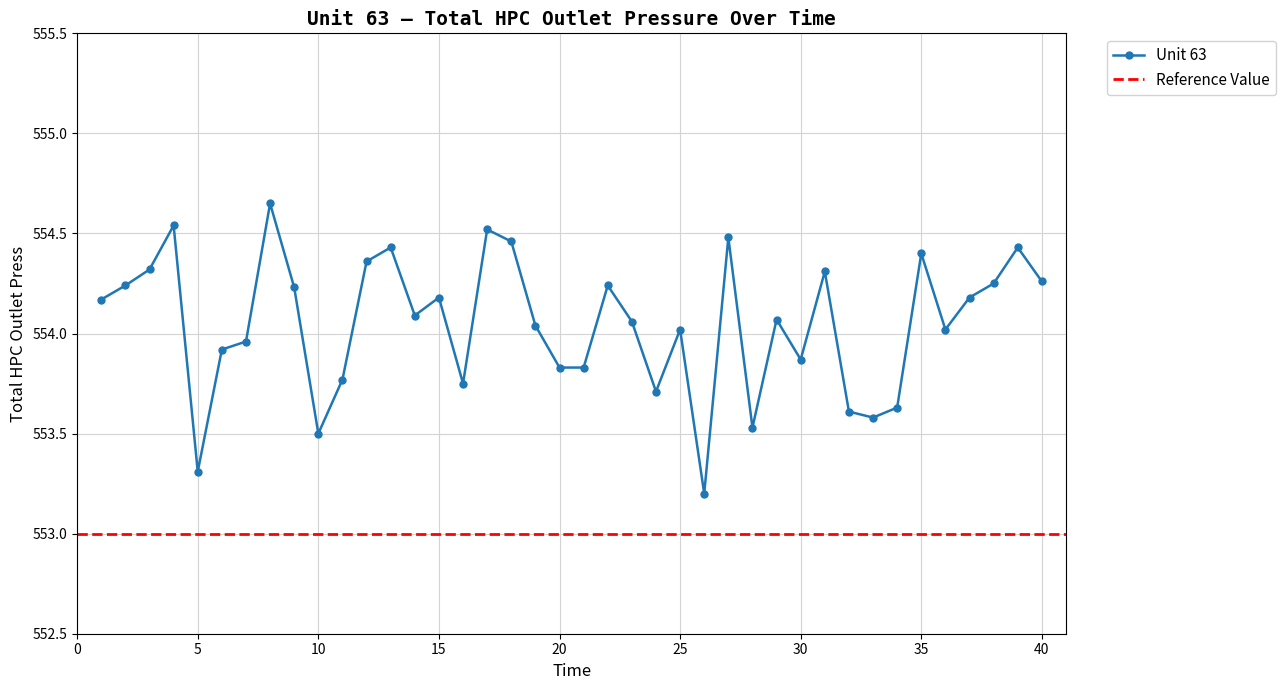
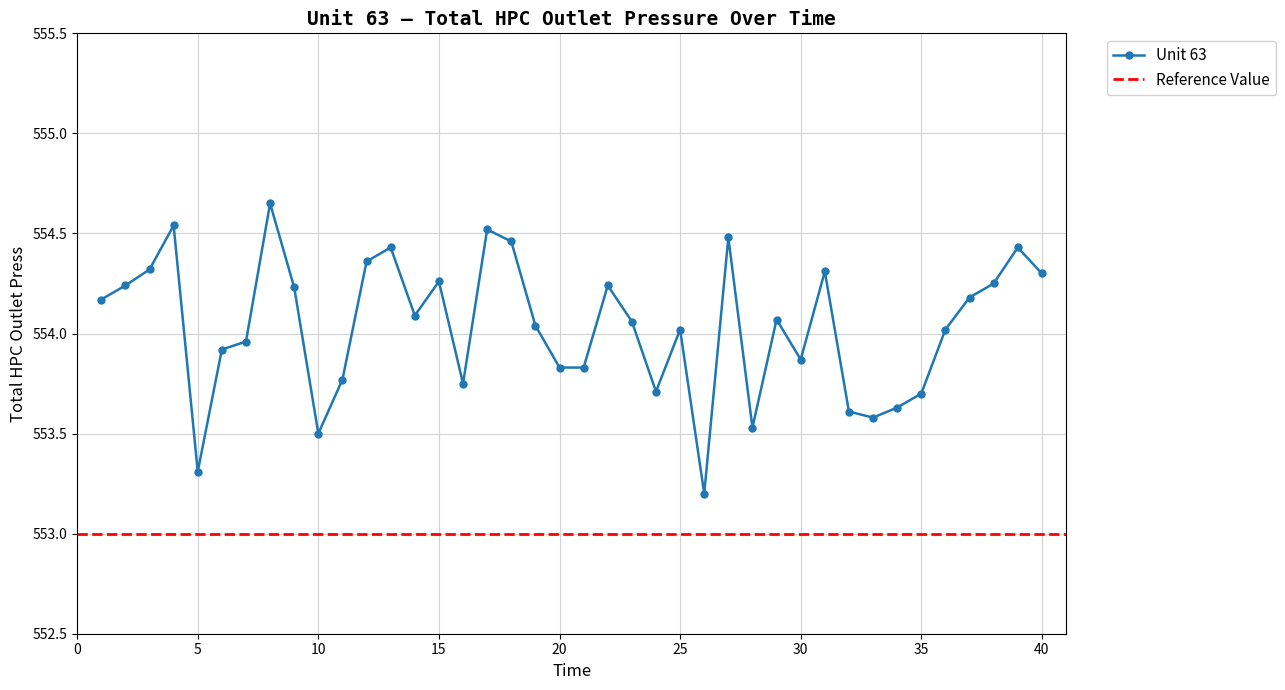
15: 554.18 -> 554.26
35: 554.4 -> 553.7
40: 554.26 -> 554.30
